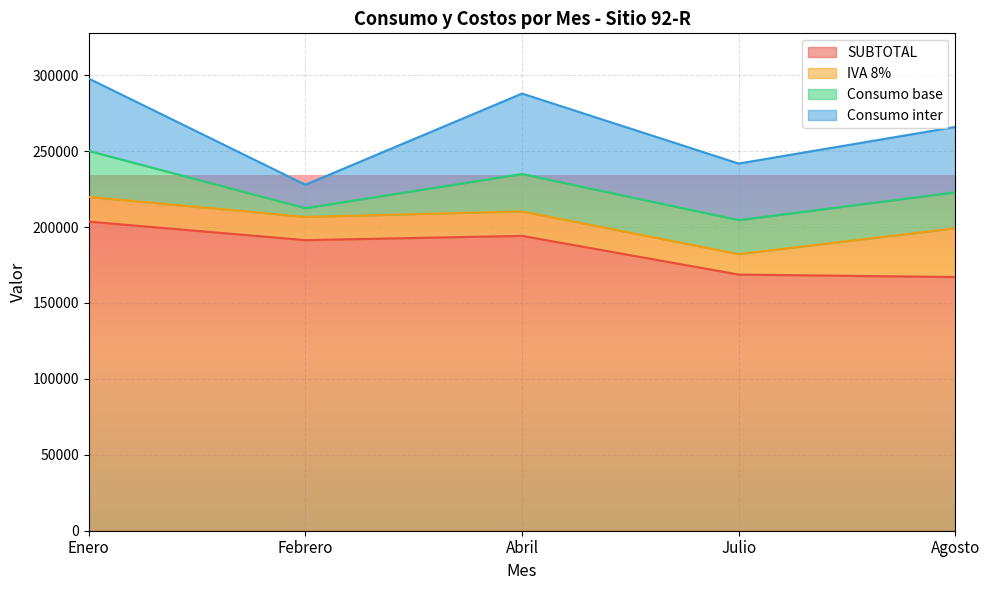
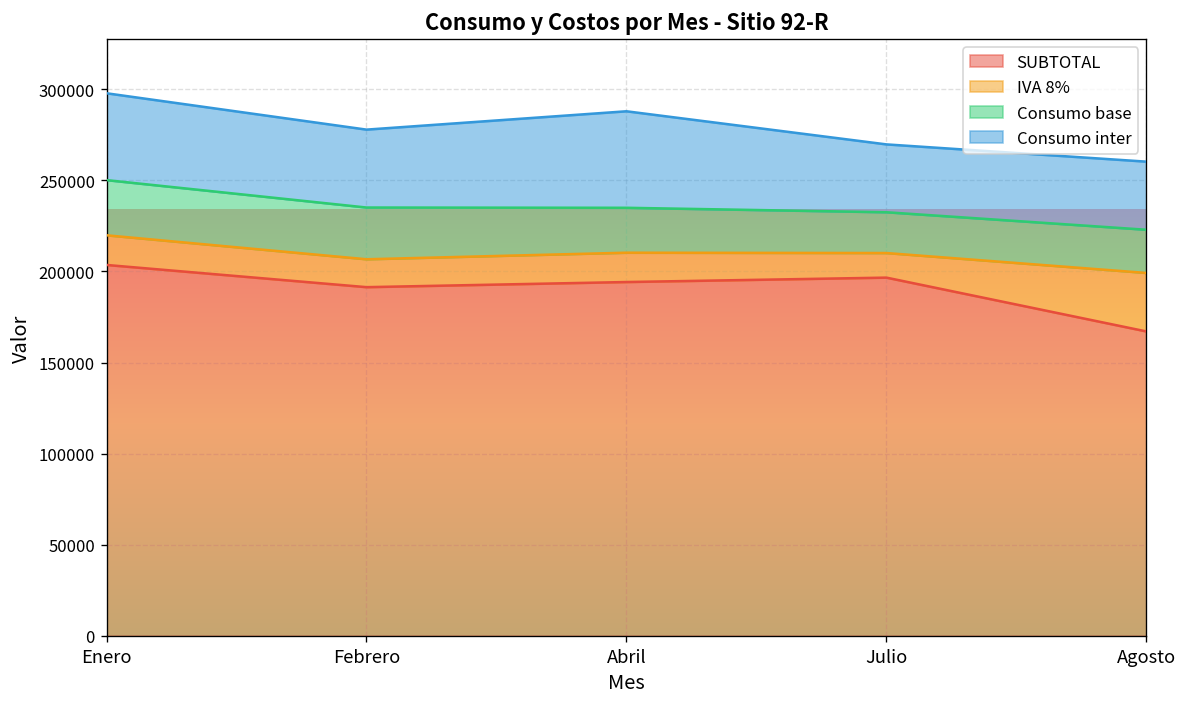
Consumo base, Febrero: 6000 -> 28000
Consumo inter, Febrero: 15000 -> 43000
SUBTOTAL, Julio: 169000 -> 197000
Consumo inter, Agosto: 43000 -> 37000
